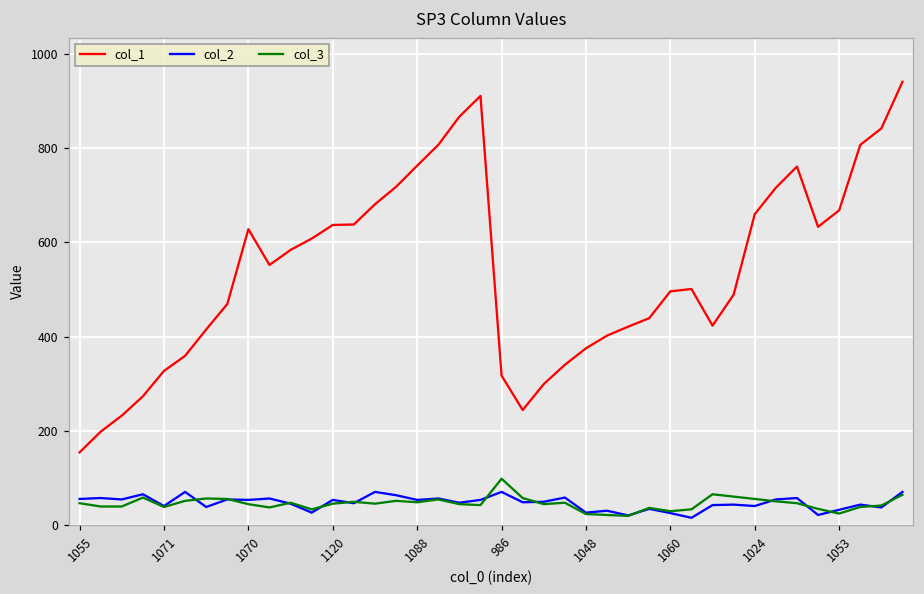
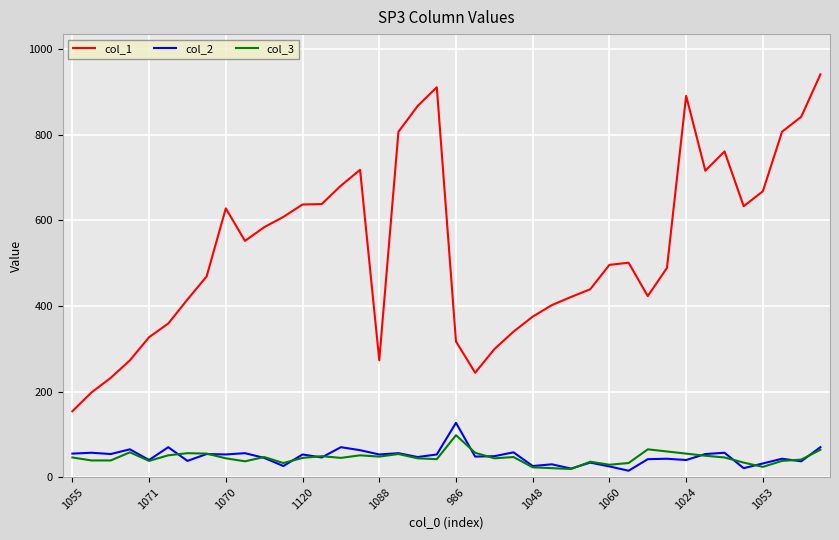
col_1, 1088: 760 -> 270
col_2, 986: 70 -> 130
col_1, 1024: 660 -> 890
